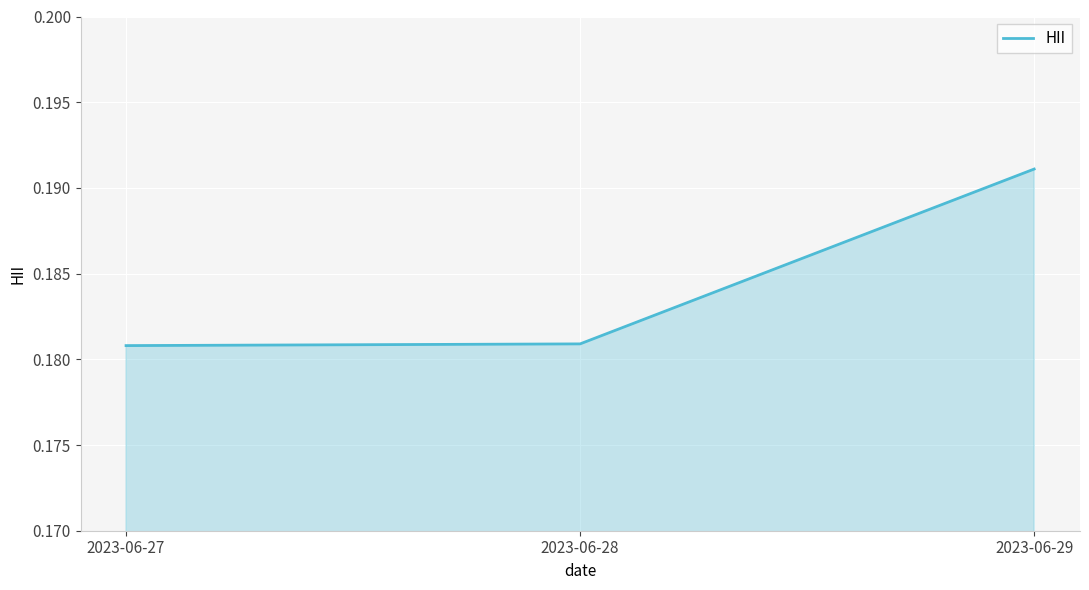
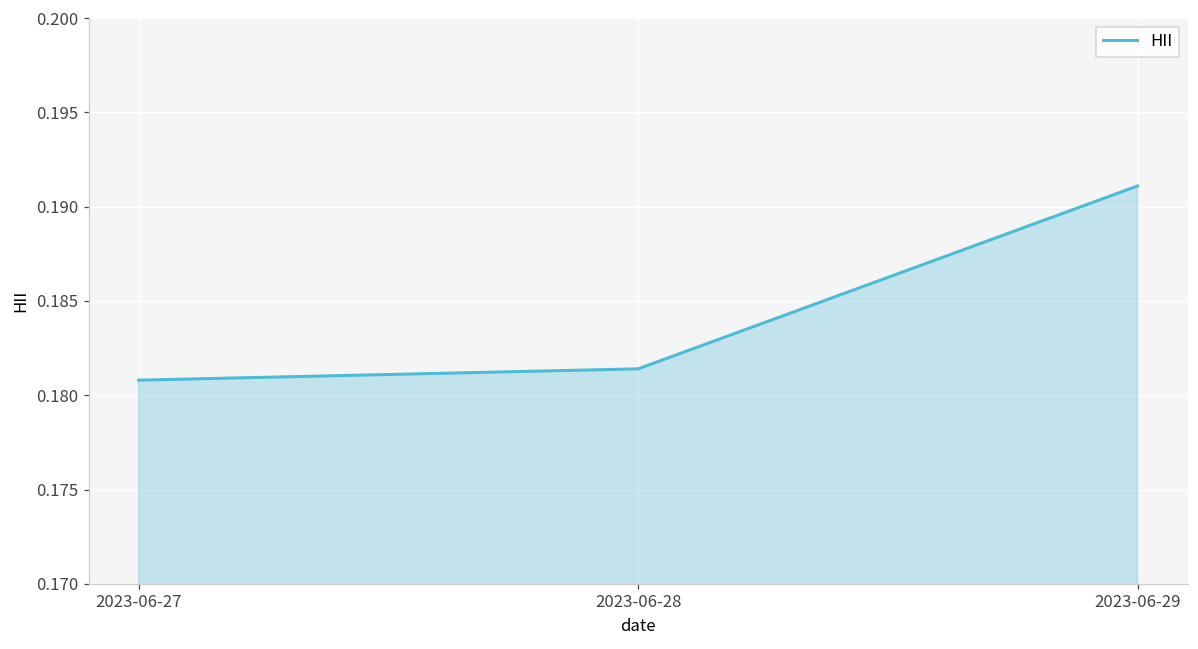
2023-06-28: 0.1809 -> 0.1814
